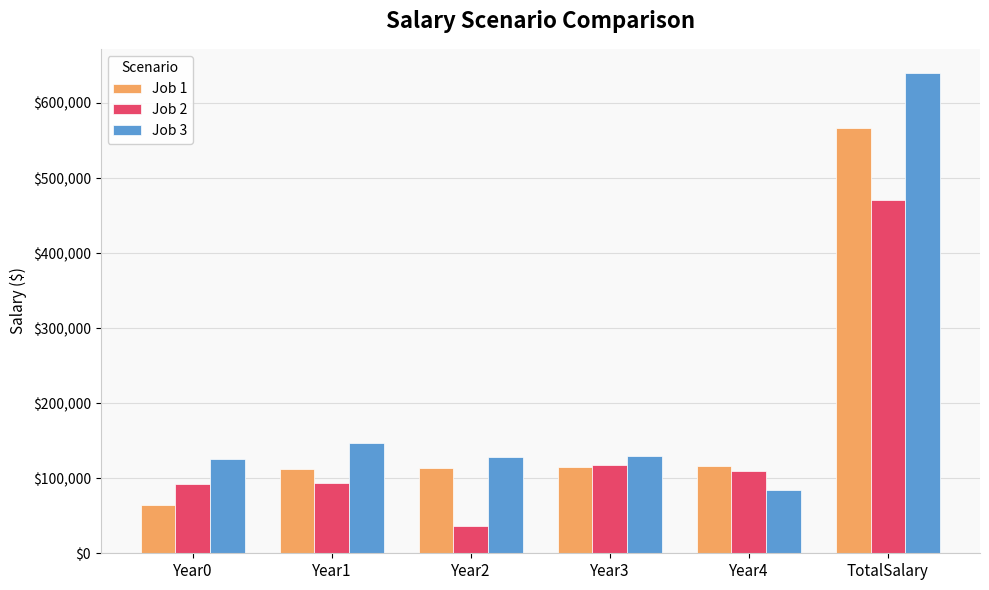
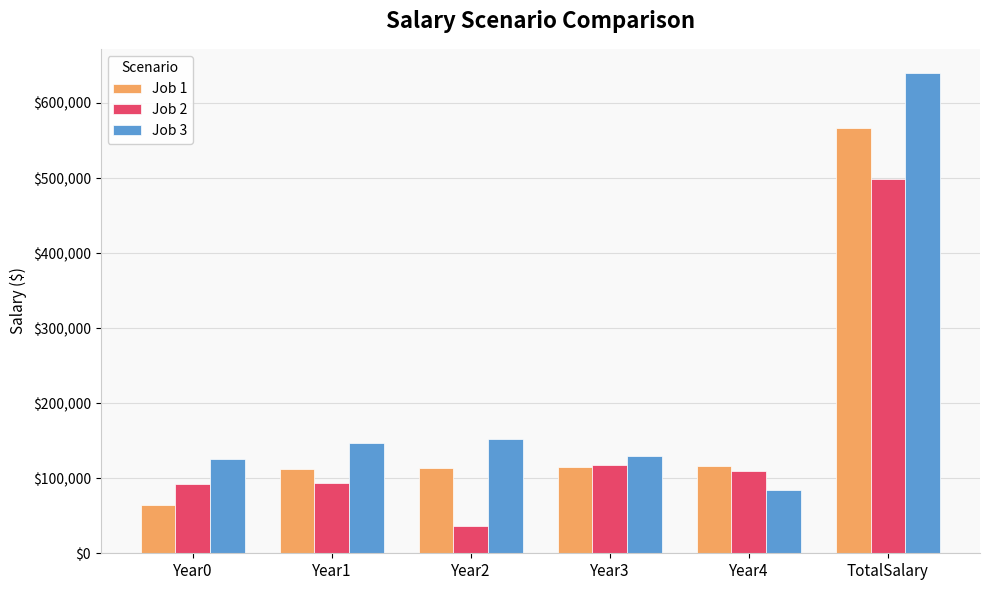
Job 3, Year2: $130,000 -> $150,000
Job 2, TotalSalary: $470,000 -> $500,000
